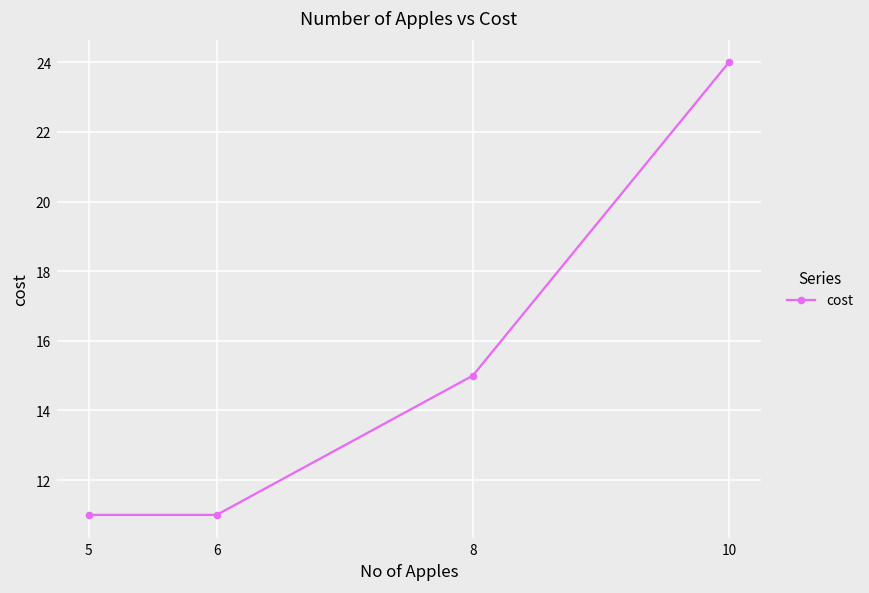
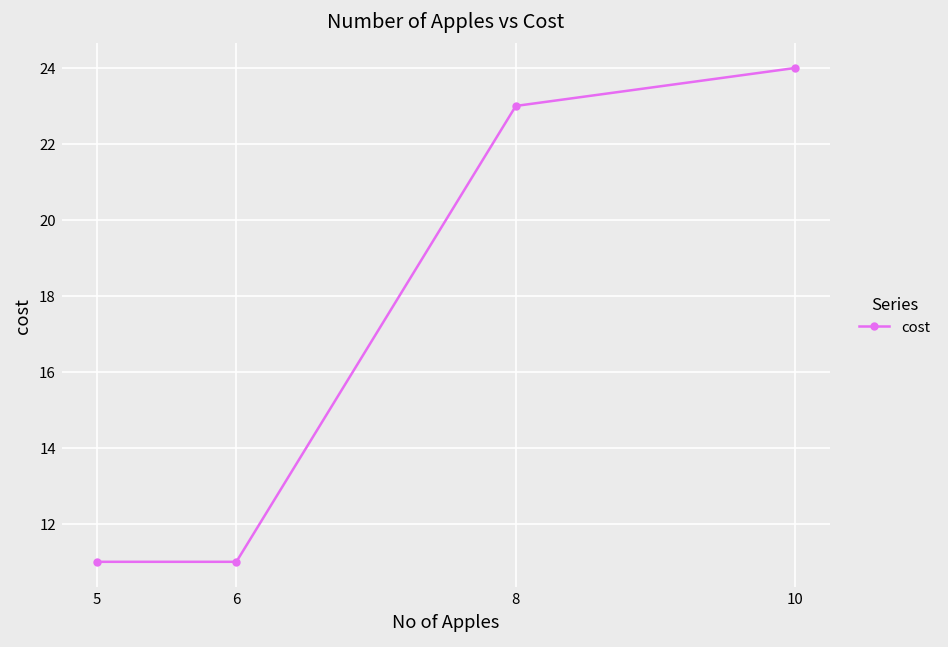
8: 15 -> 23
